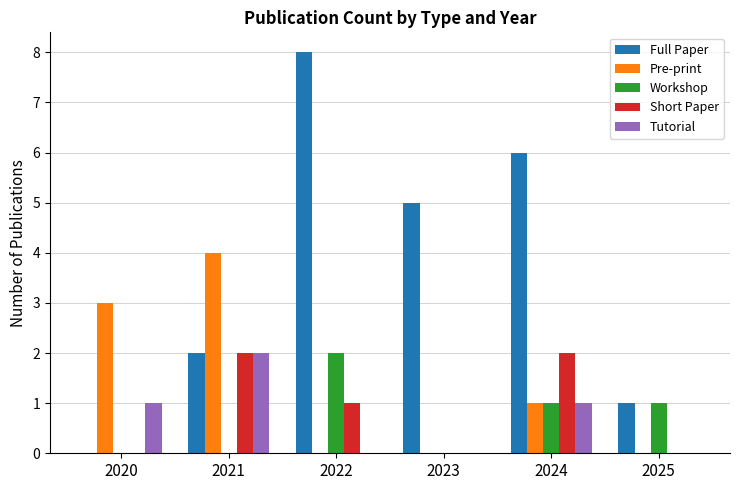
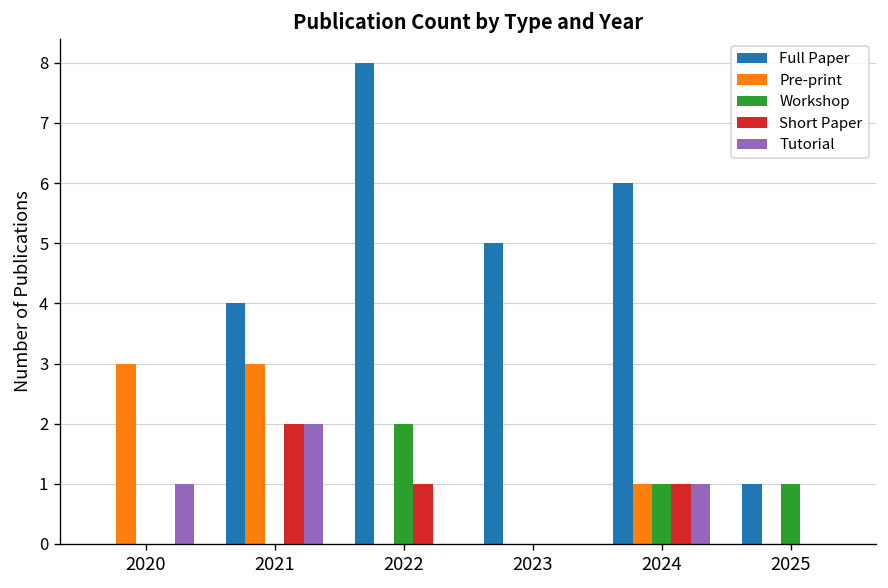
Full Paper, 2021: 2 -> 4
Pre-print, 2021: 4 -> 3
Short Paper, 2024: 2 -> 1
